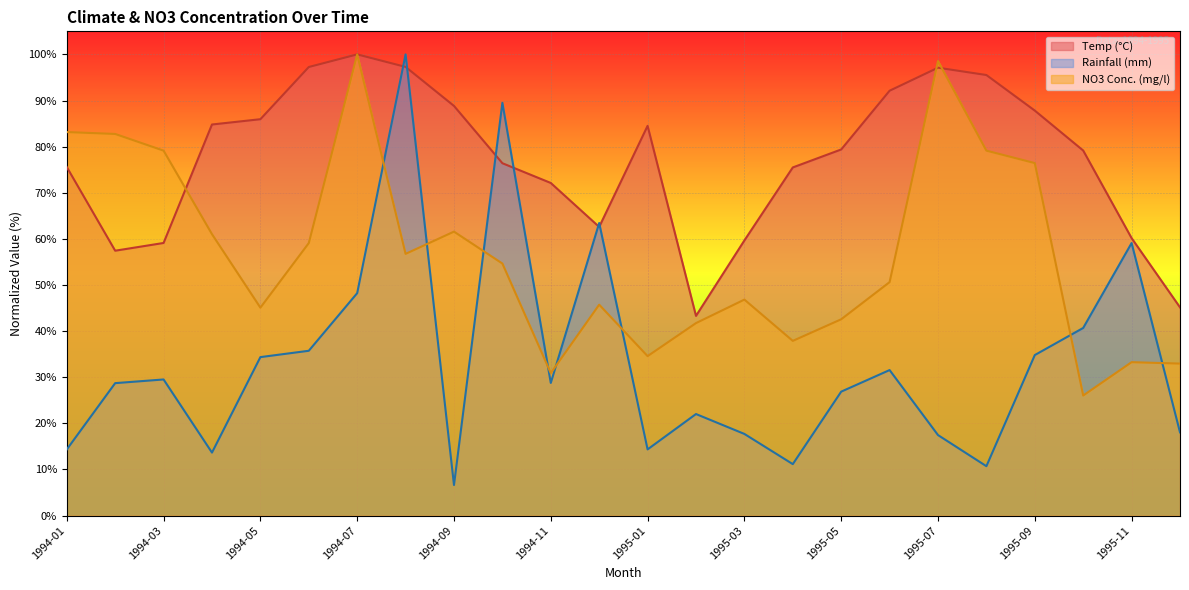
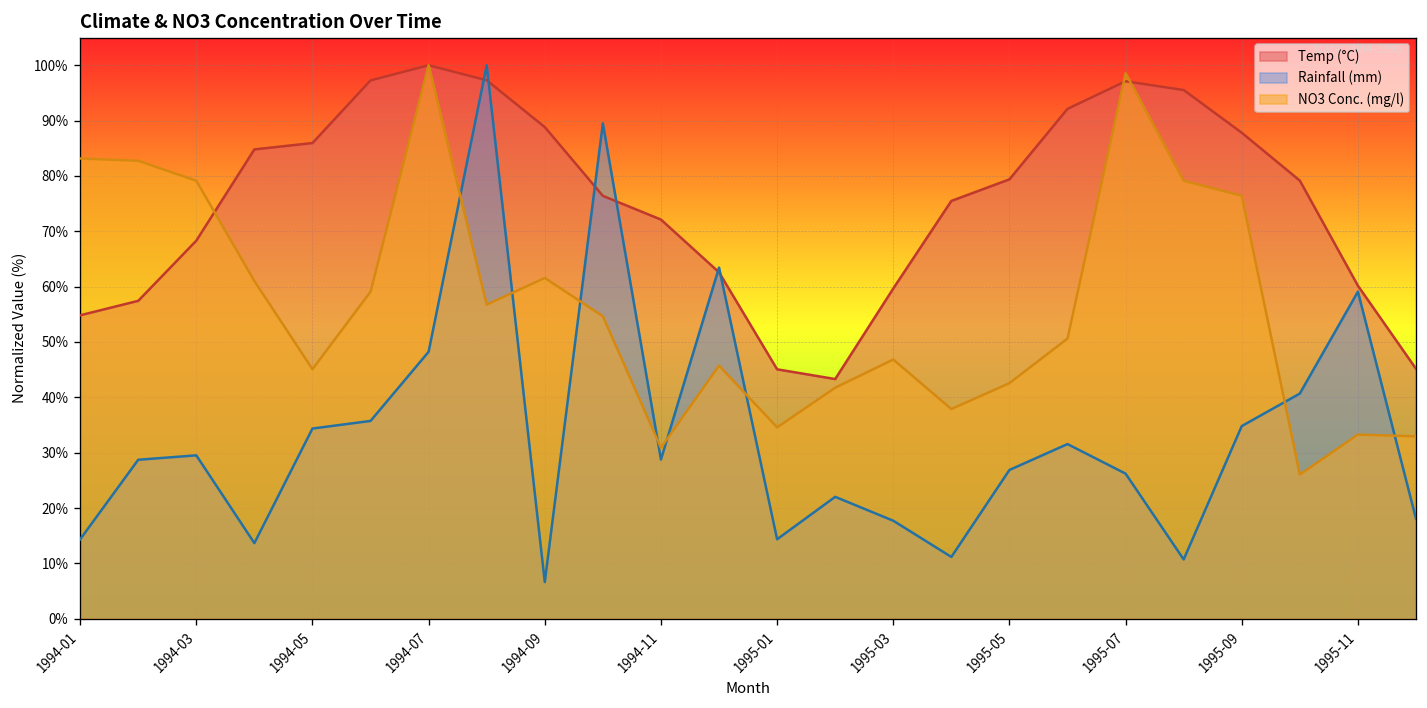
Temp (°C), 1994-01: 76% -> 55%
Temp (°C), 1994-03: 59% -> 68%
Temp (°C), 1995-01: 85% -> 45%
Rainfall (mm), 1995-07: 17% -> 26%
